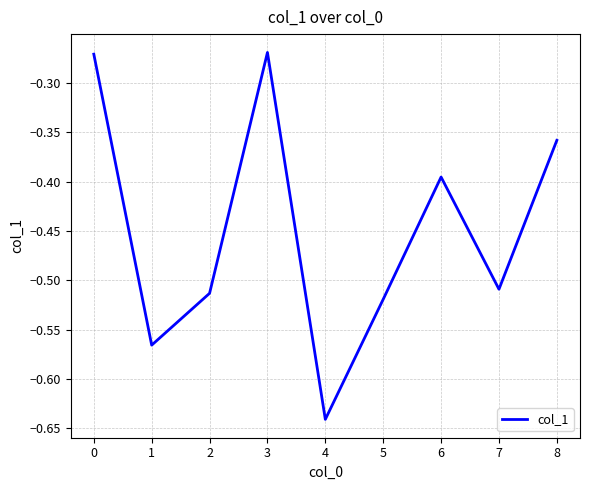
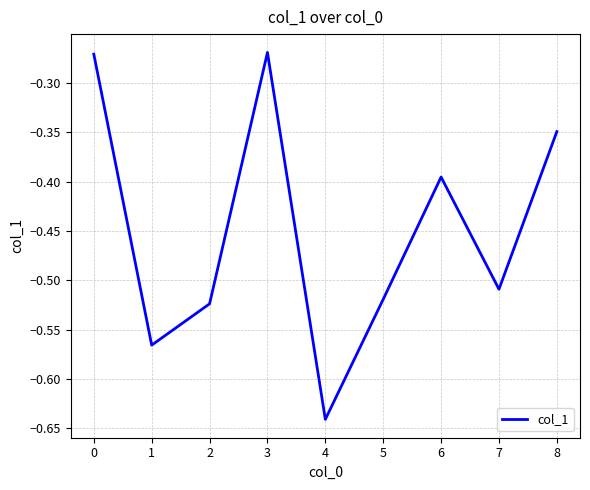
2: -0.51 -> -0.52
8: -0.36 -> -0.35
